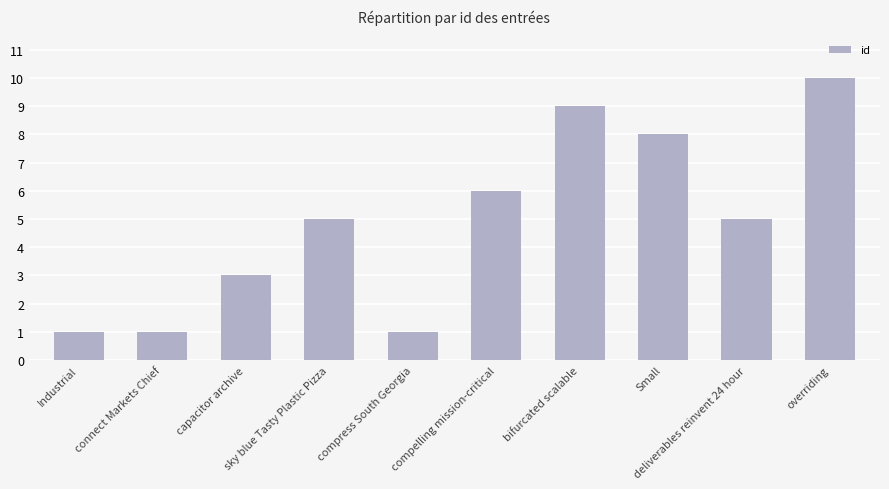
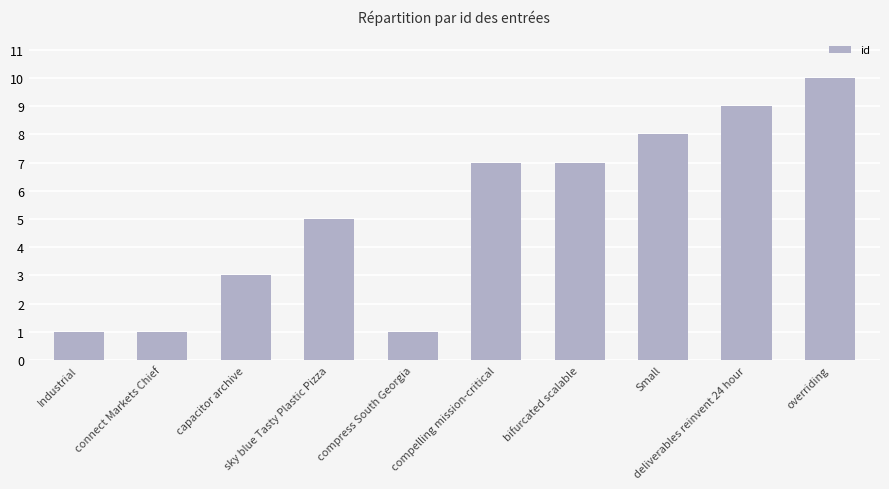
compelling mission-critical: 6 -> 7
bifurcated scalable: 9 -> 7
deliverables reinvent 24 hour: 5 -> 9
